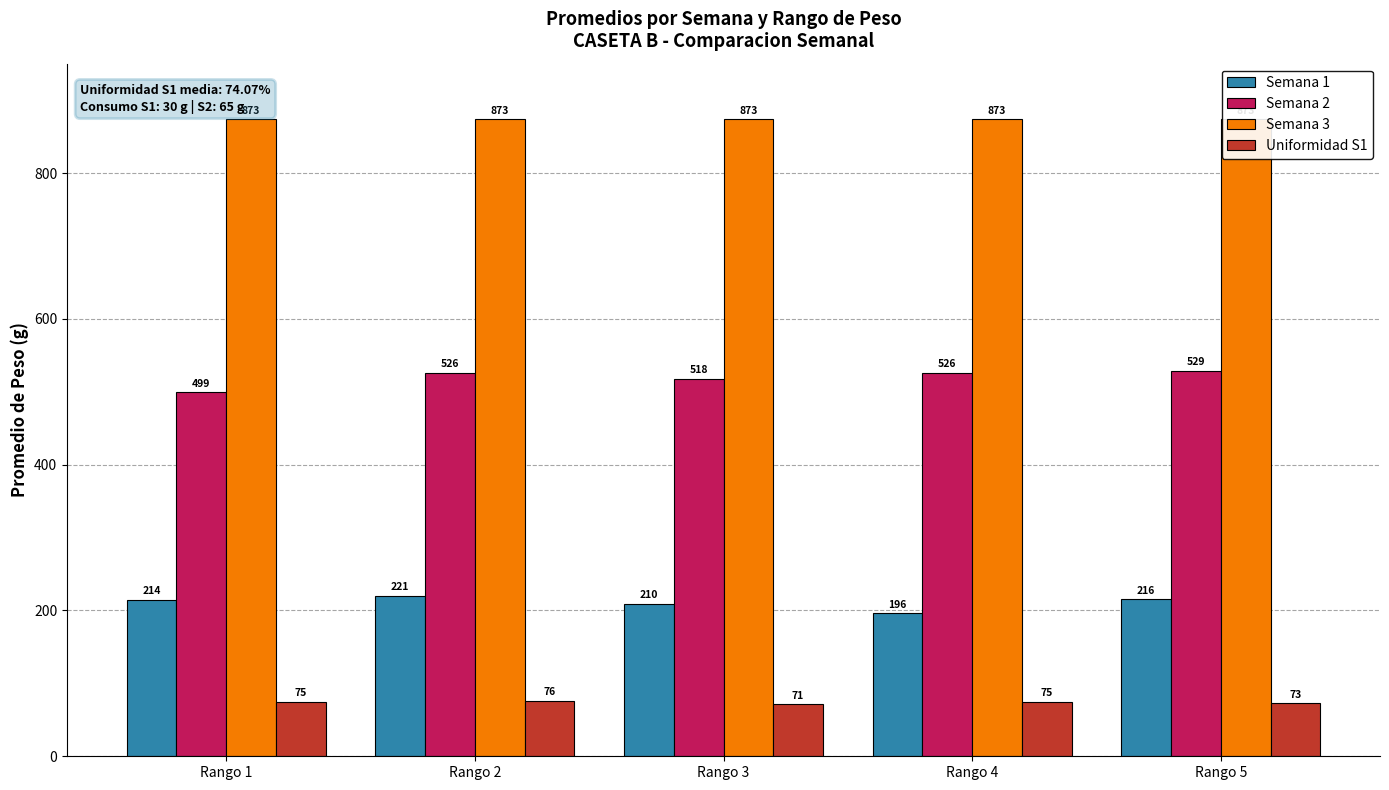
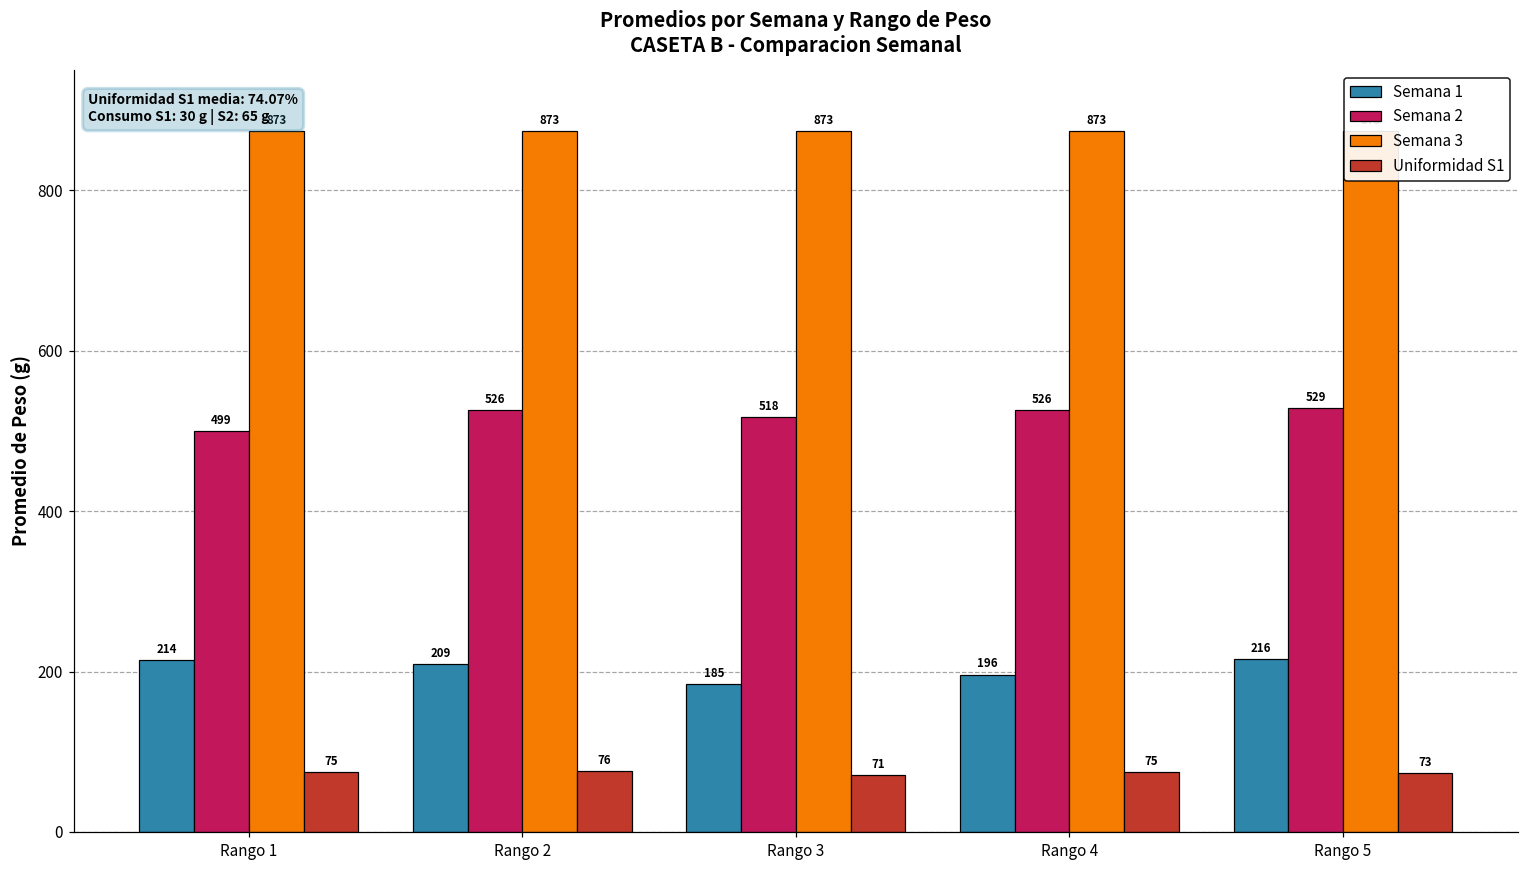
Semana 1, Rango 2: 221 -> 209
Semana 1, Rango 3: 210 -> 185
